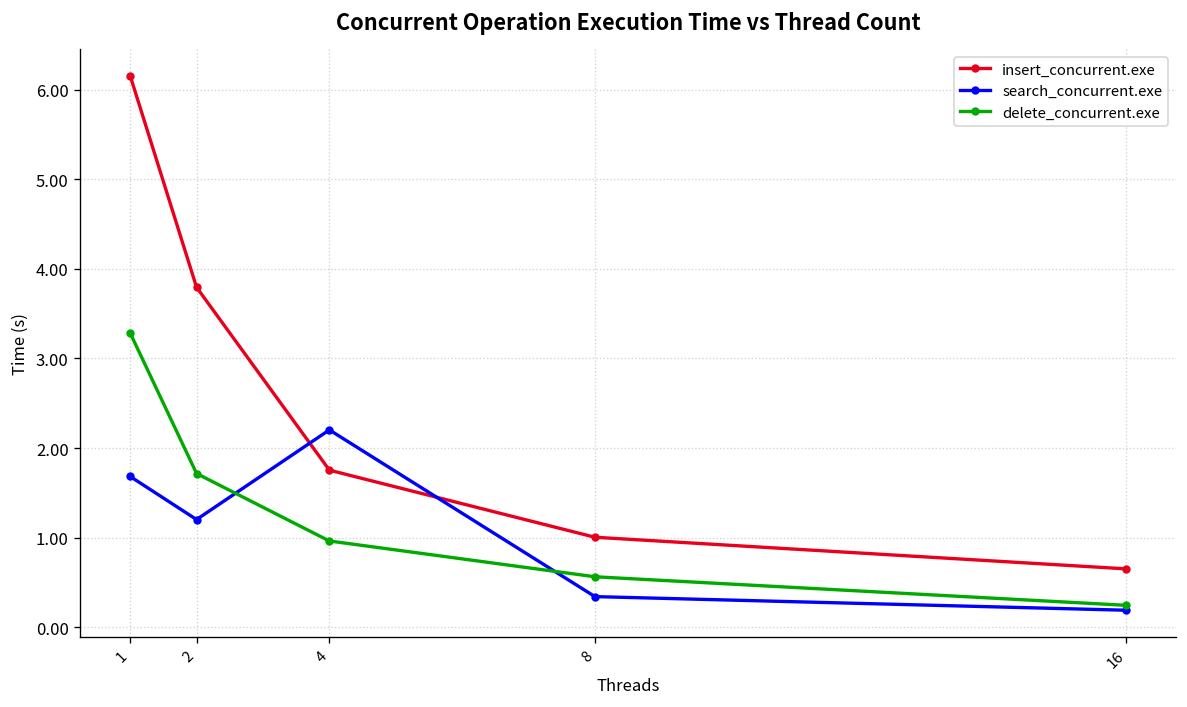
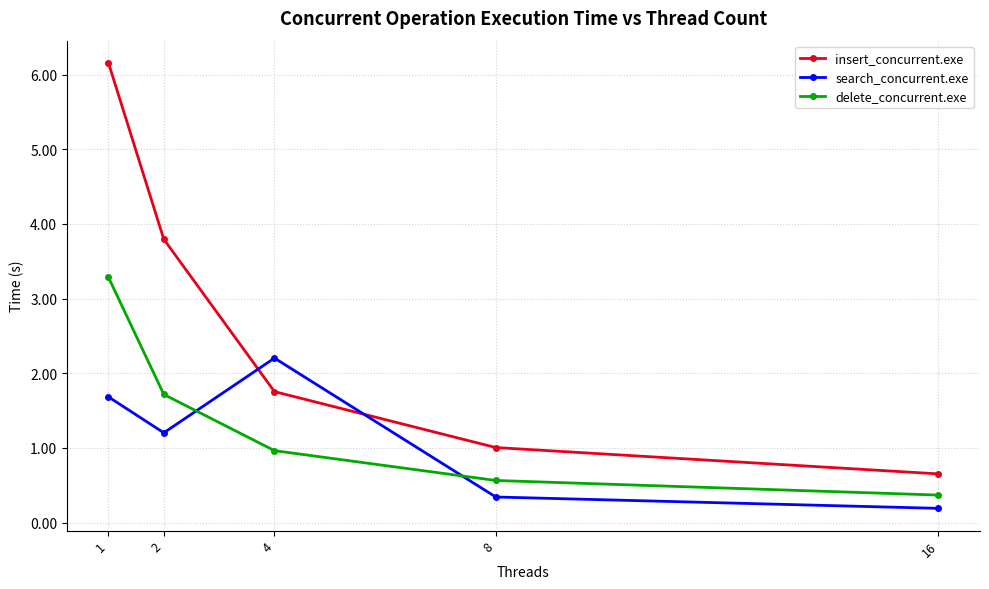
delete_concurrent.exe, 16: 0.2 -> 0.4
